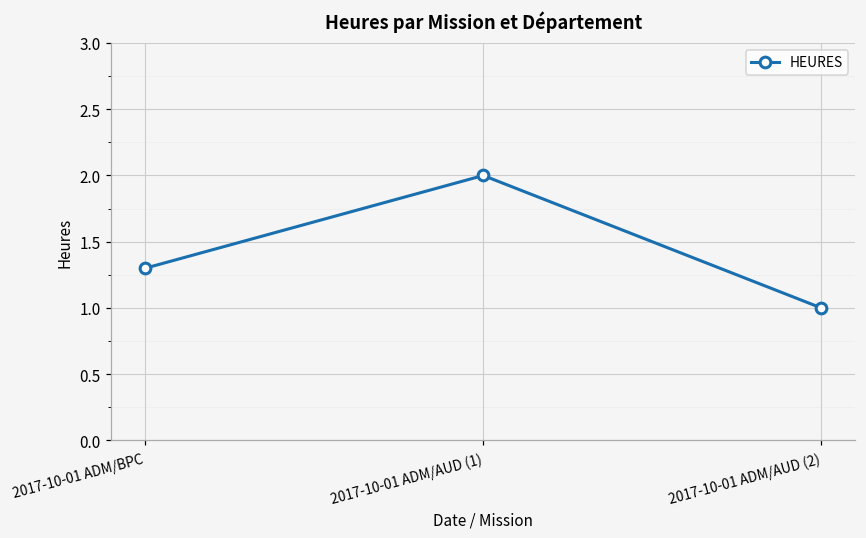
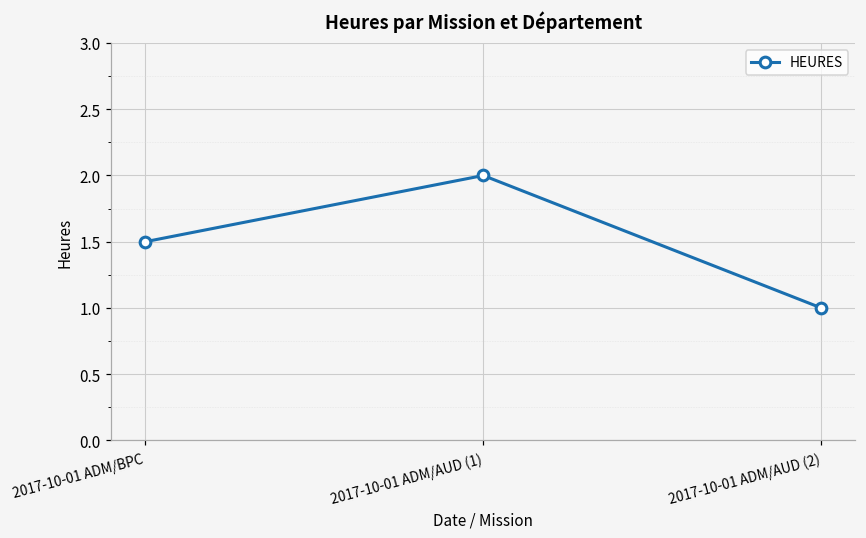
2017-10-01 ADM/BPC: 1.3 -> 1.5
